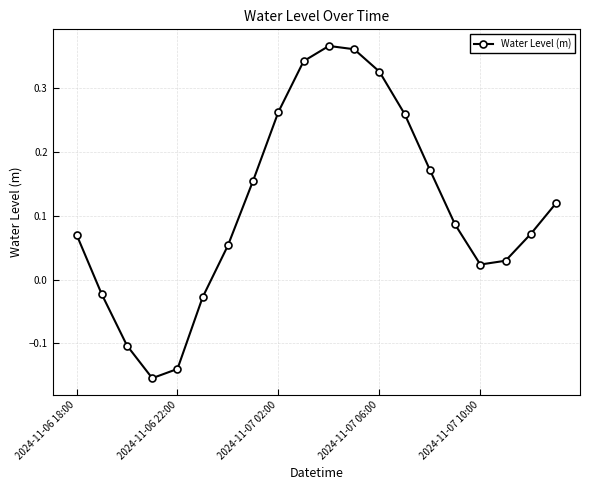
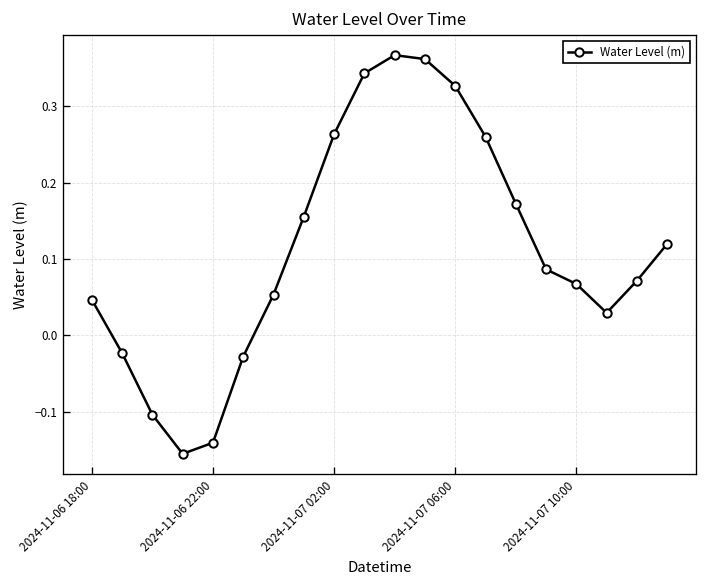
2024-11-06 18:00: 0.07 -> 0.05
2024-11-07 10:00: 0.02 -> 0.07
